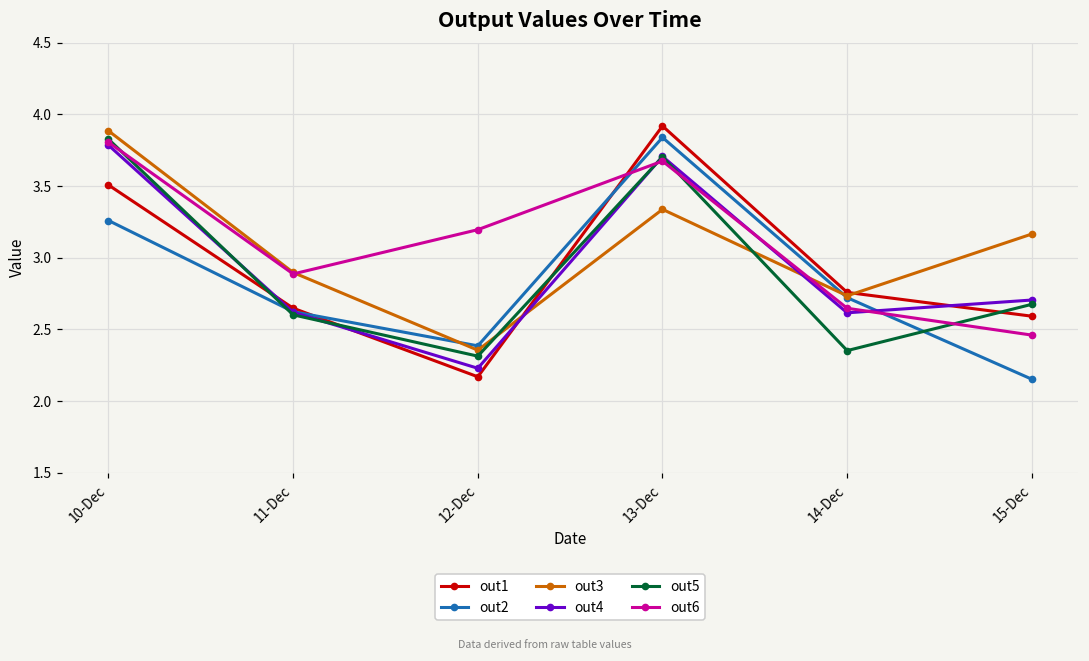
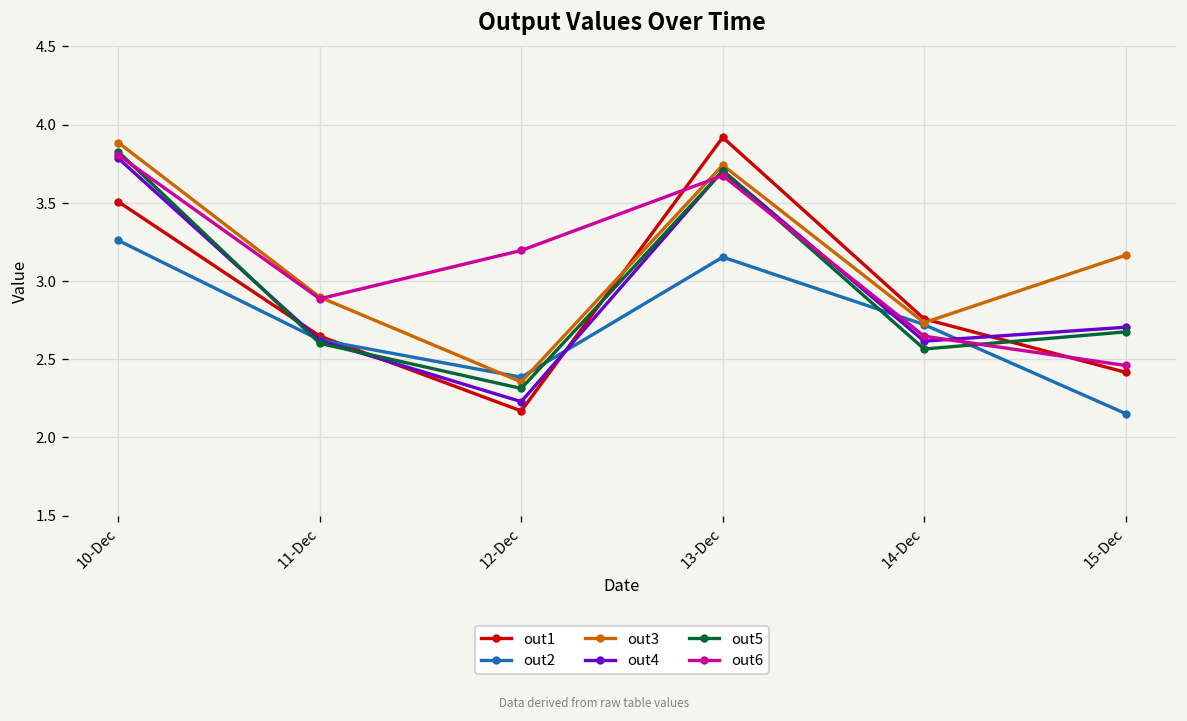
out2, 13-Dec: 3.84 -> 3.15
out3, 13-Dec: 3.34 -> 3.74
out5, 14-Dec: 2.35 -> 2.57
out1, 15-Dec: 2.59 -> 2.42
